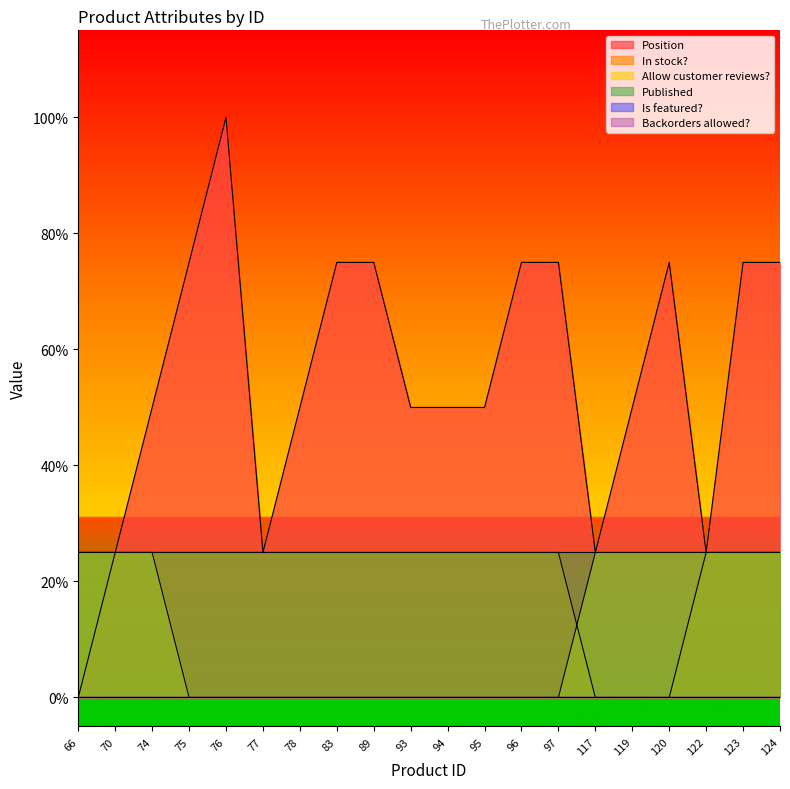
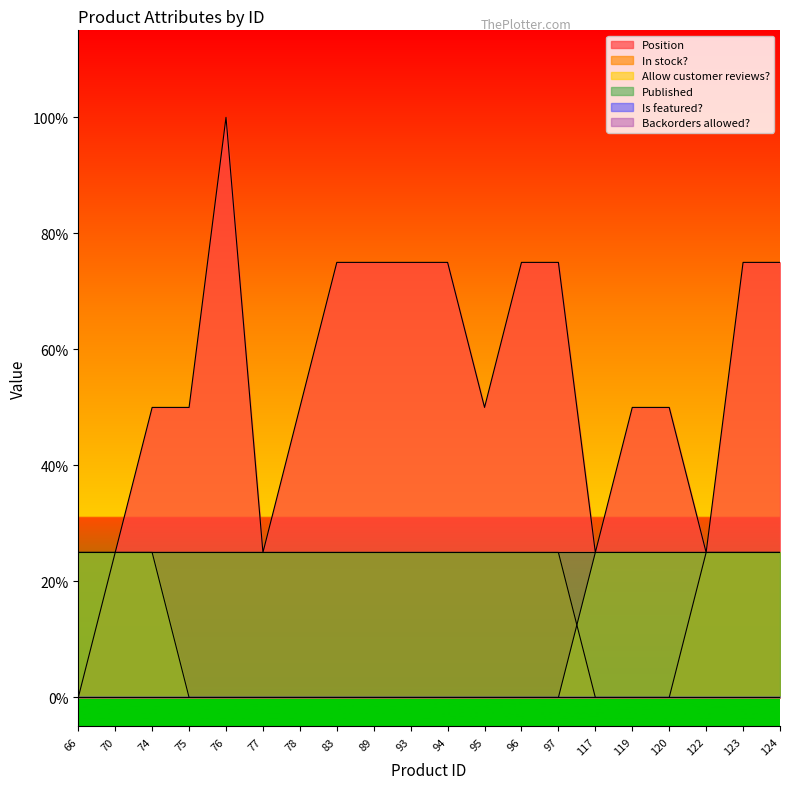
Position, 75: 75% -> 50%
Position, 93: 50% -> 75%
Position, 94: 50% -> 75%
Position, 120: 75% -> 50%
